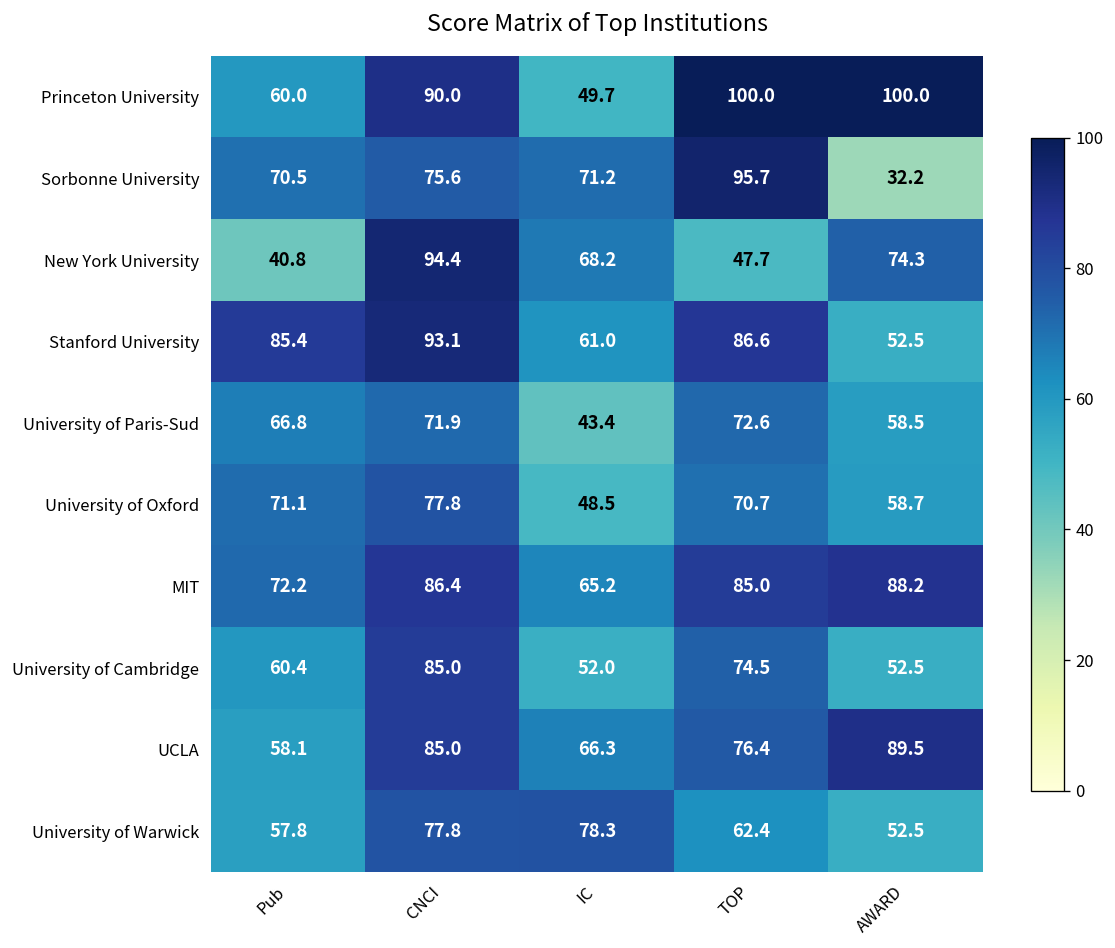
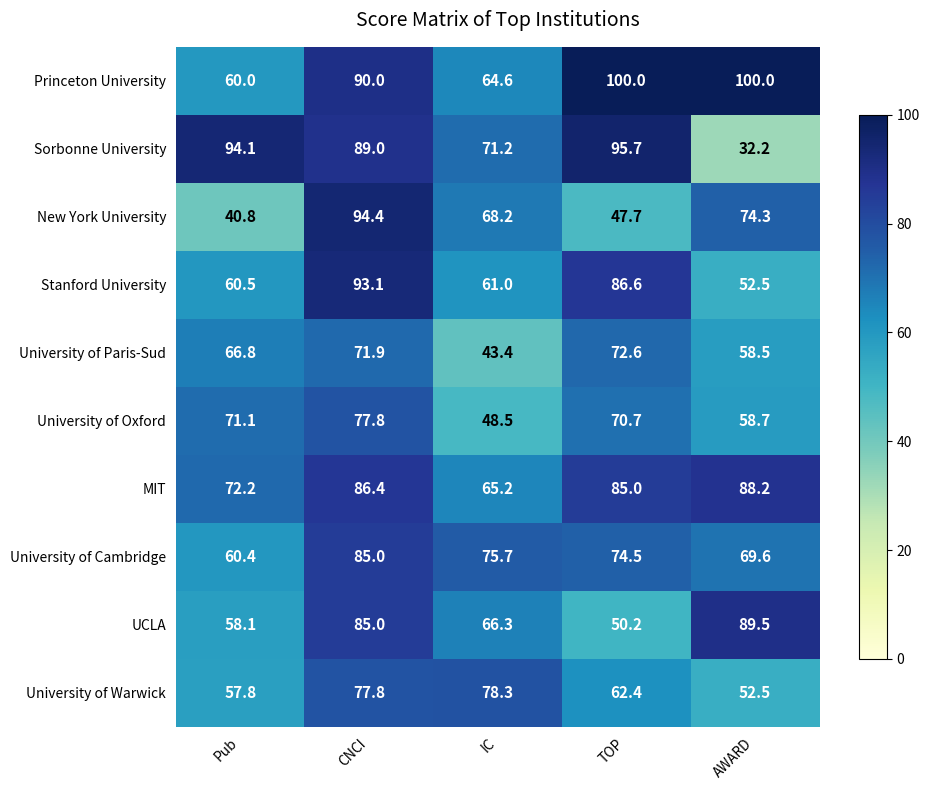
Princeton University, IC: 49.7 -> 64.6
Sorbonne University, Pub: 70.5 -> 94.1
Sorbonne University, CNCI: 75.6 -> 89.0
Stanford University, Pub: 85.4 -> 60.5
University of Cambridge, IC: 52.0 -> 75.7
University of Cambridge, AWARD: 52.5 -> 69.6
UCLA, TOP: 76.4 -> 50.2
